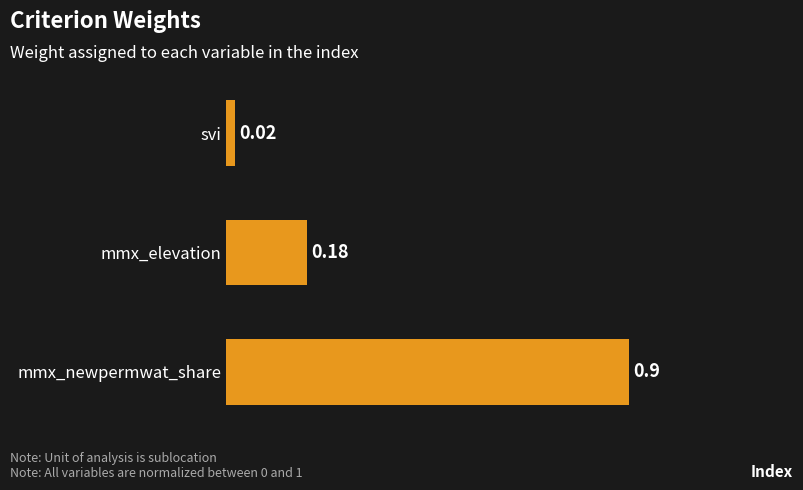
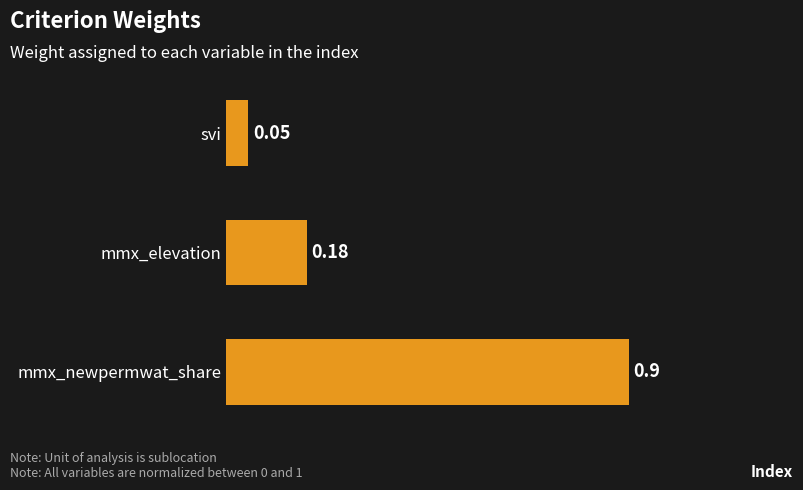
svi: 0.02 -> 0.05
